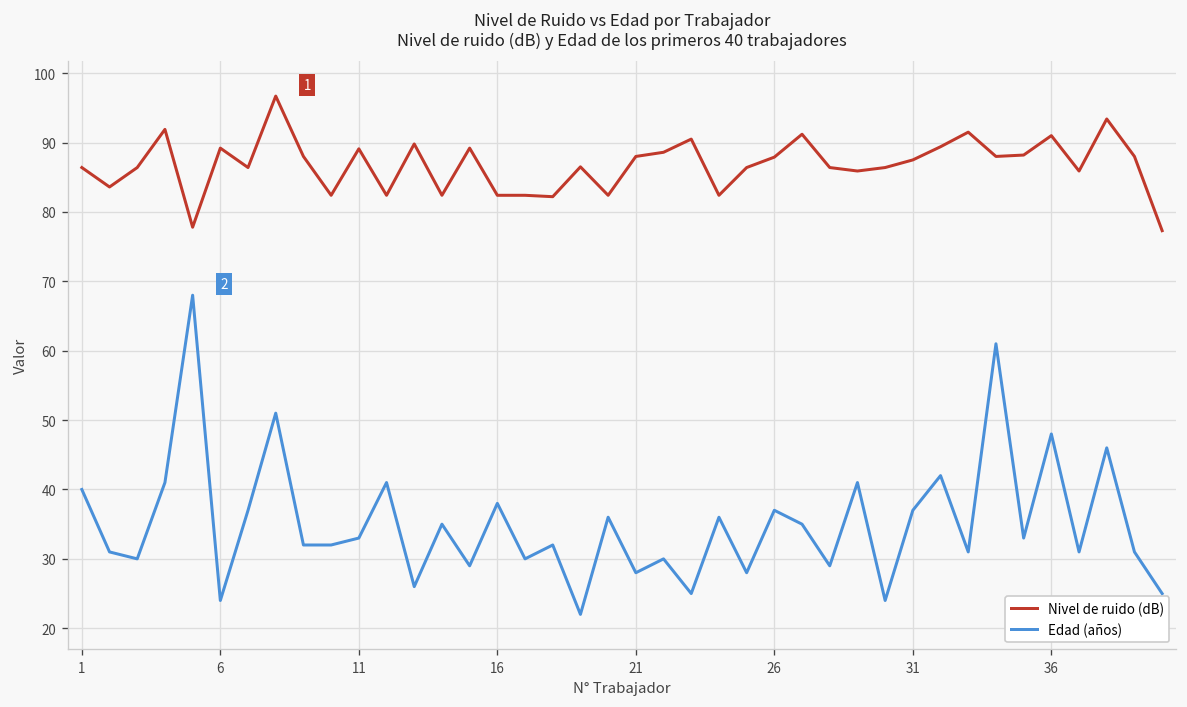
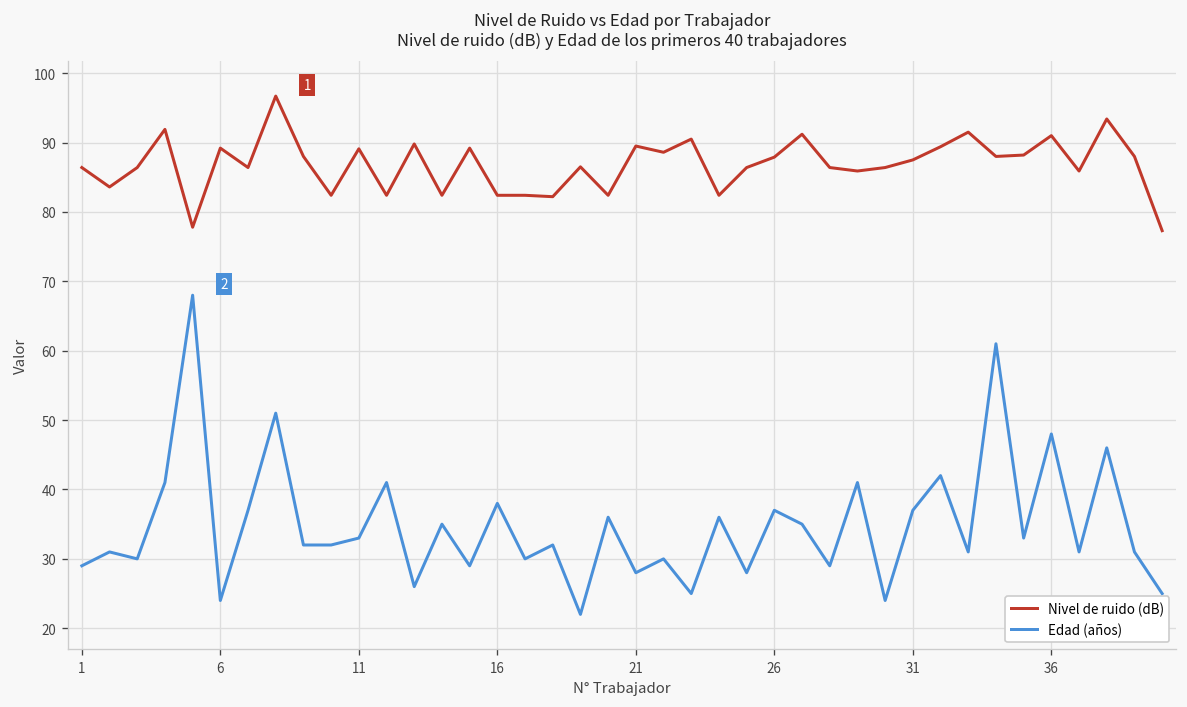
Edad (años), 1: 40 -> 29
Nivel de ruido (dB), 21: 88 -> 90
